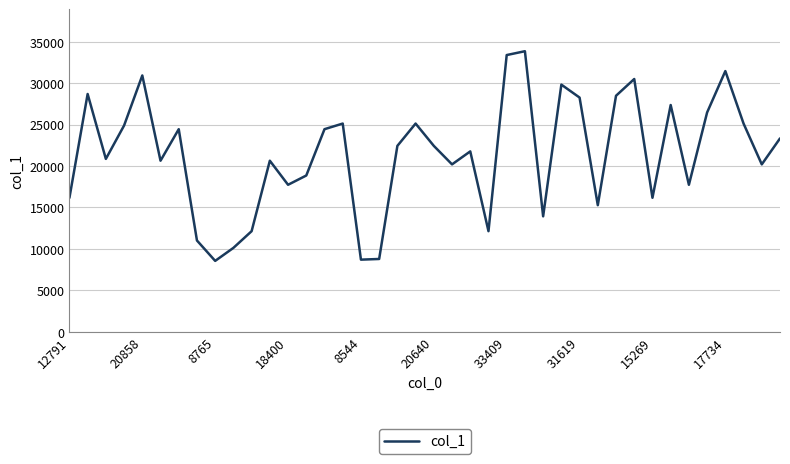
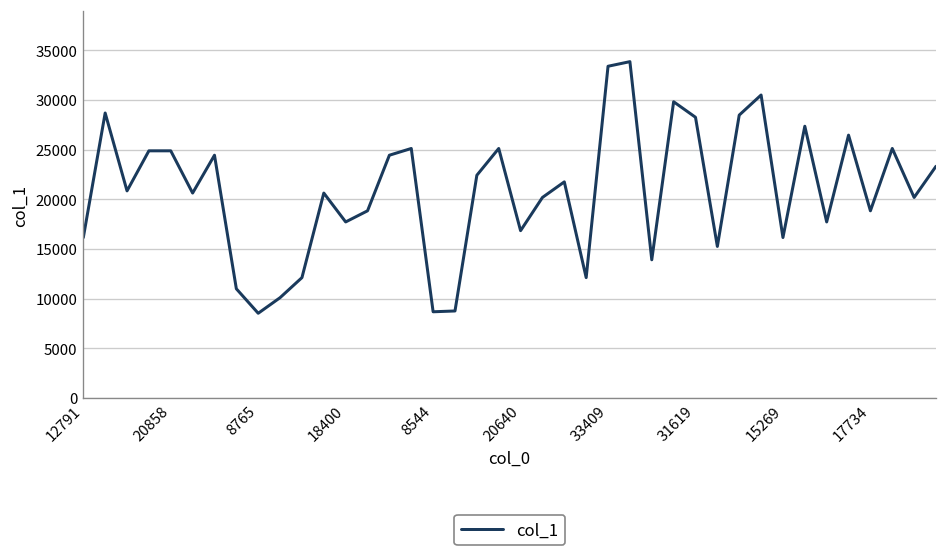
20858: 31000 -> 25000
20640: 22000 -> 17000
17734: 31000 -> 19000
